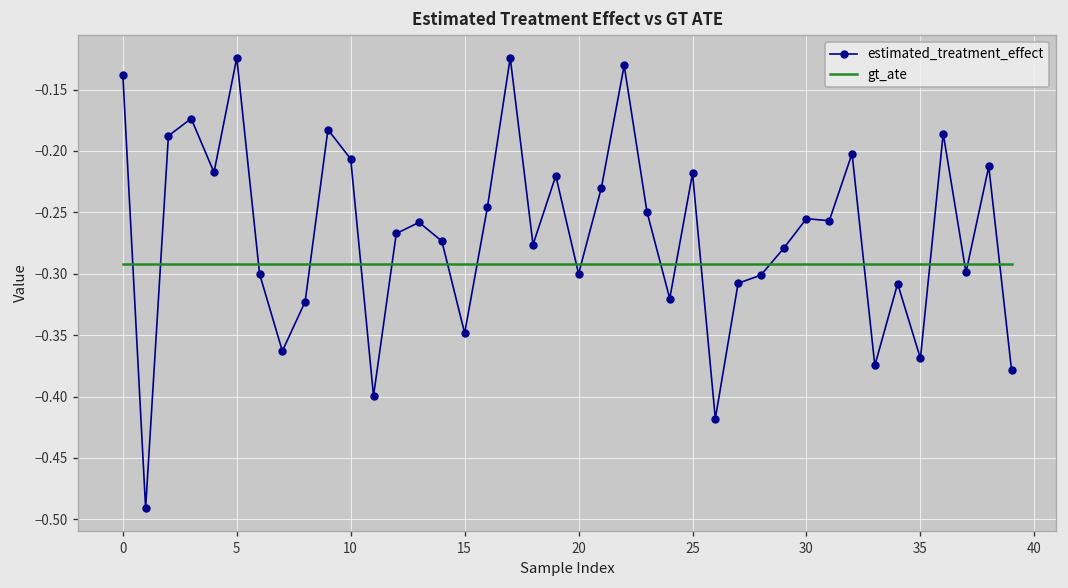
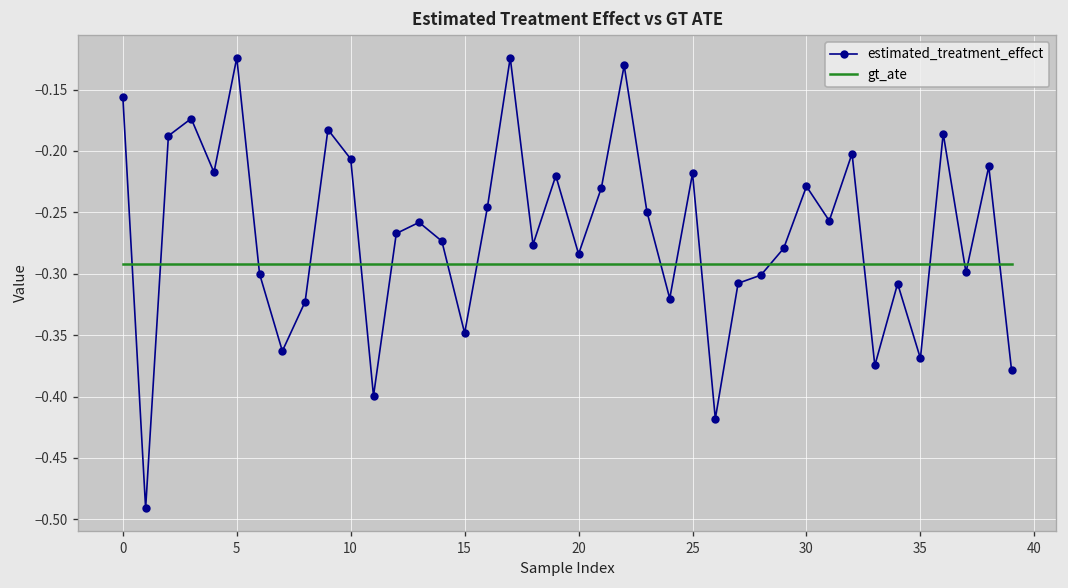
estimated_treatment_effect, 0: -0.138 -> -0.156
estimated_treatment_effect, 20: -0.300 -> -0.284
estimated_treatment_effect, 30: -0.255 -> -0.229
